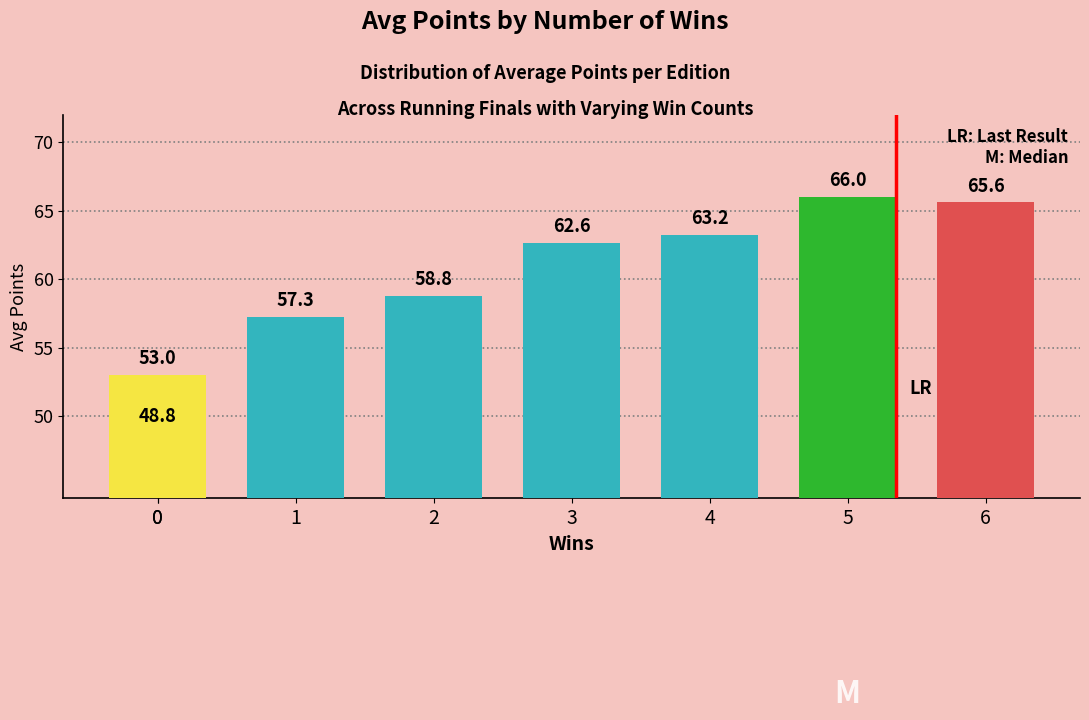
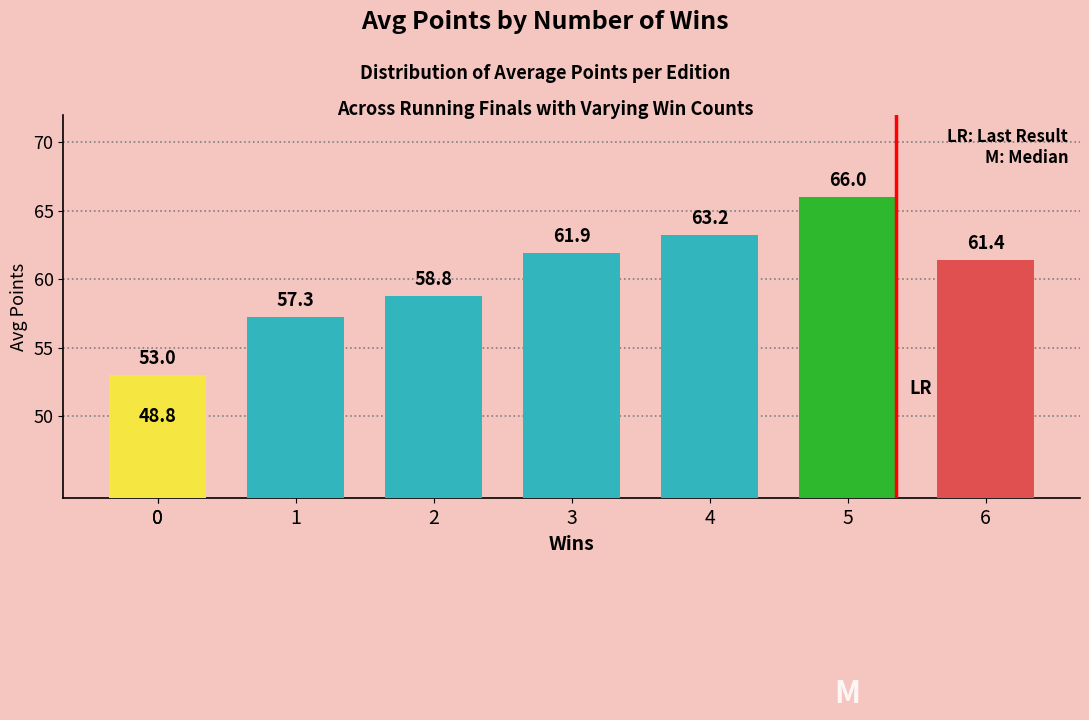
3: 62.6 -> 61.9
6: 65.6 -> 61.4
